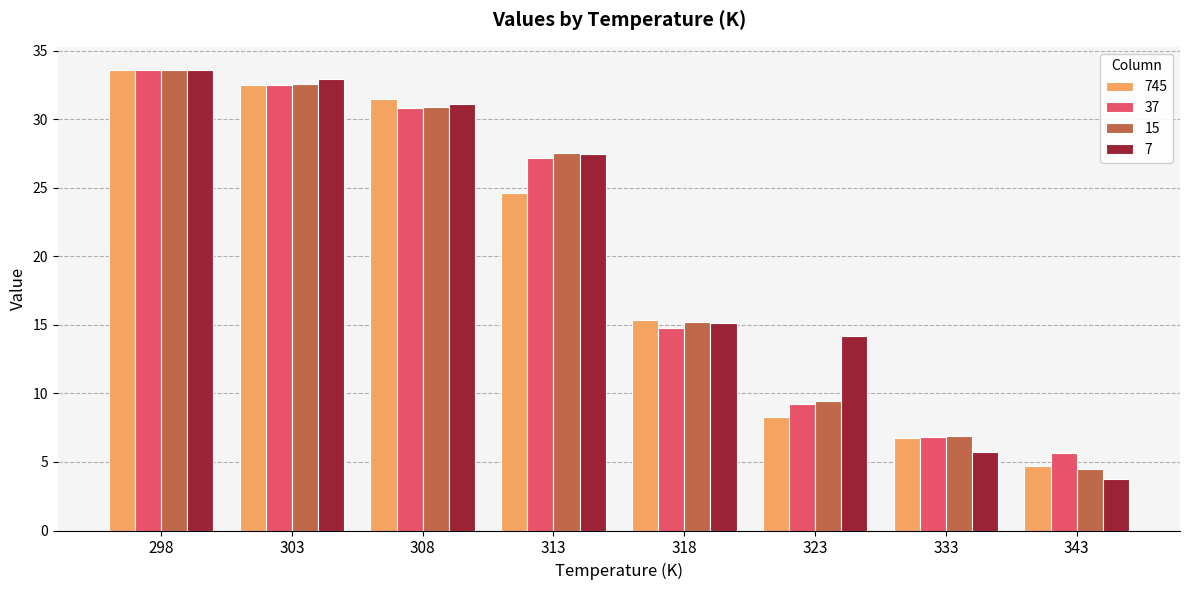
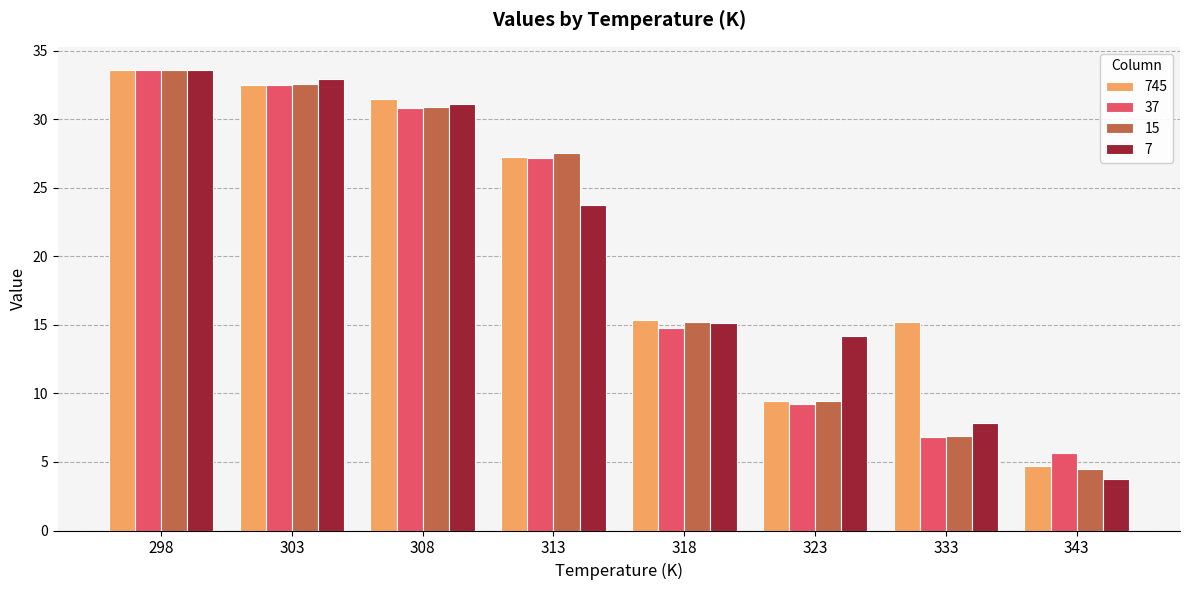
745, 313: 24.6 -> 27.3
7, 313: 27.5 -> 23.8
745, 323: 8.2 -> 9.4
745, 333: 6.7 -> 15.2
7, 333: 5.8 -> 7.8
